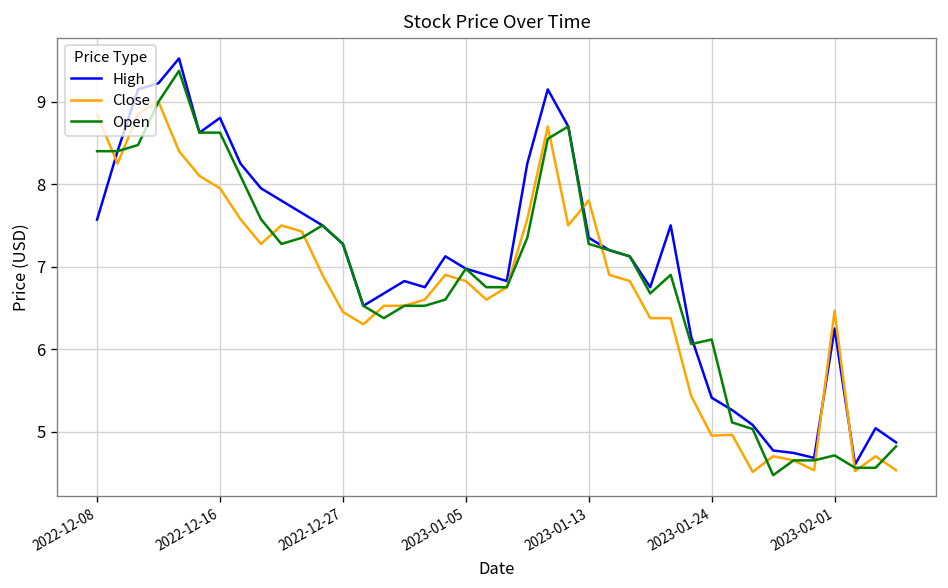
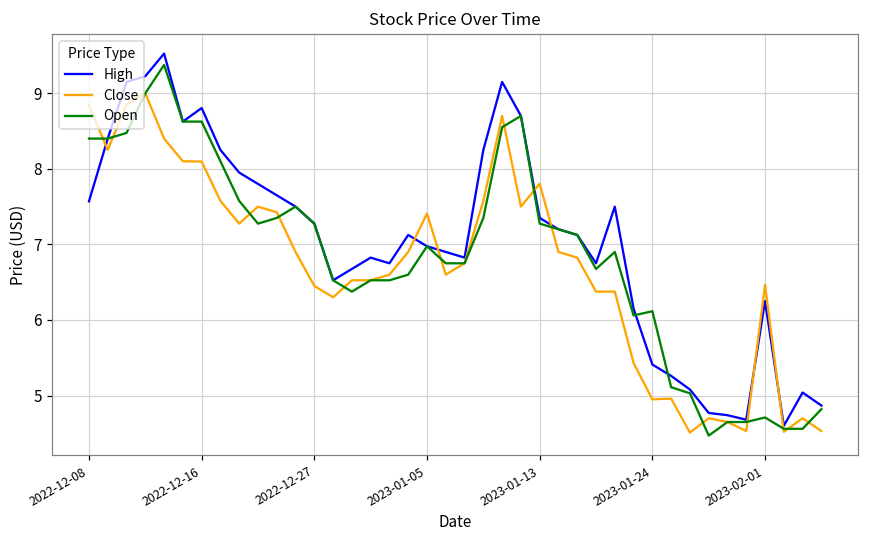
Close, 2022-12-16: 7.9 -> 8.1
Close, 2023-01-05: 6.8 -> 7.4
